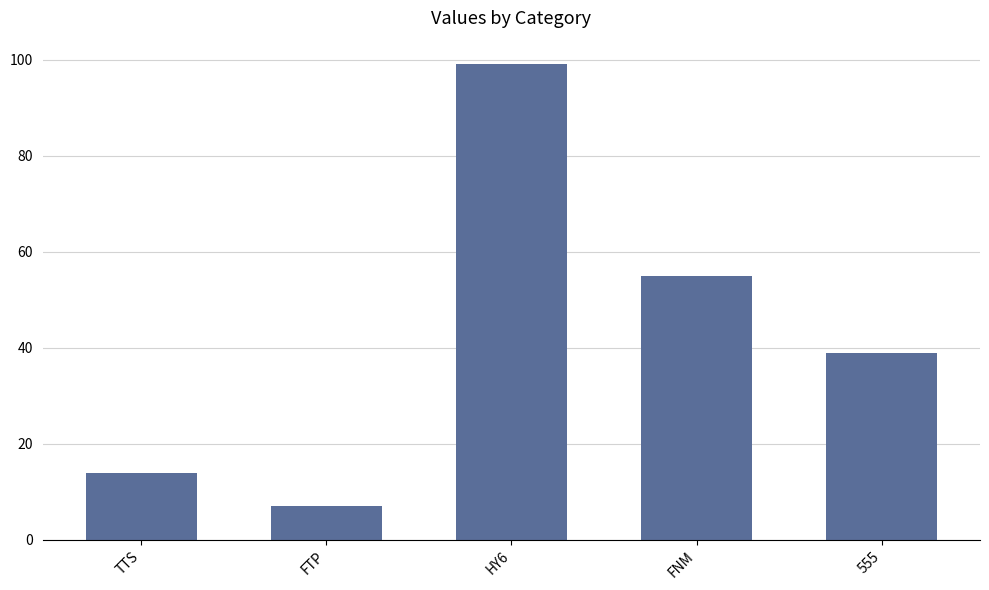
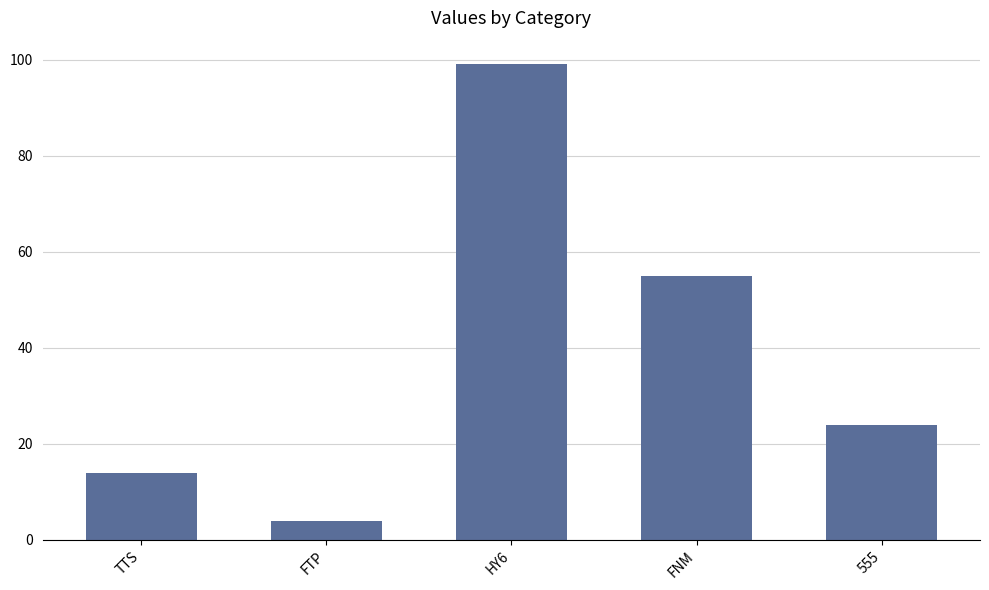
FTP: 7 -> 4
555: 39 -> 24
